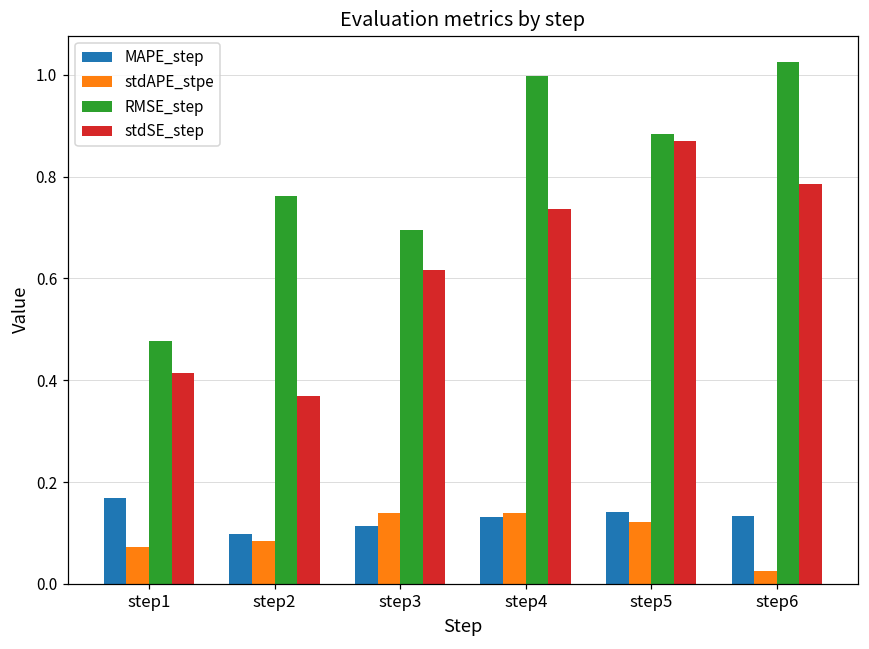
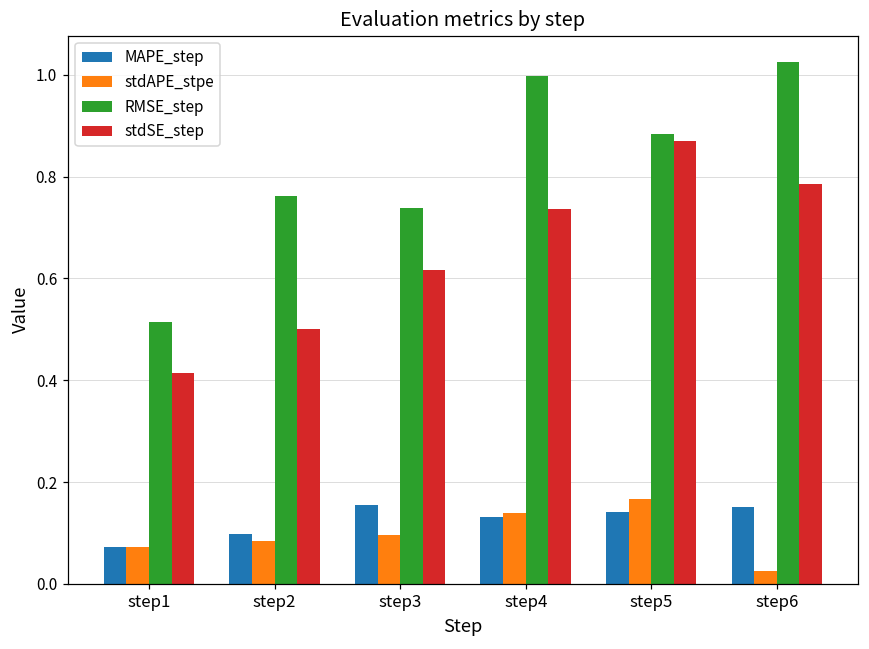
MAPE_step, step1: 0.17 -> 0.07
RMSE_step, step1: 0.48 -> 0.51
stdSE_step, step2: 0.37 -> 0.50
MAPE_step, step3: 0.11 -> 0.16
stdAPE_stpe, step3: 0.14 -> 0.10
RMSE_step, step3: 0.70 -> 0.74
stdAPE_stpe, step5: 0.12 -> 0.17
MAPE_step, step6: 0.13 -> 0.15
